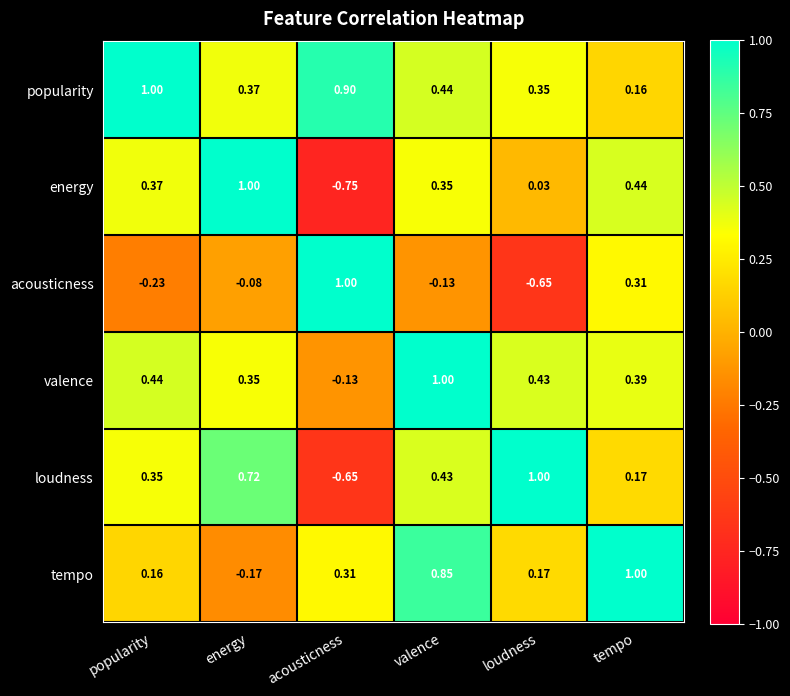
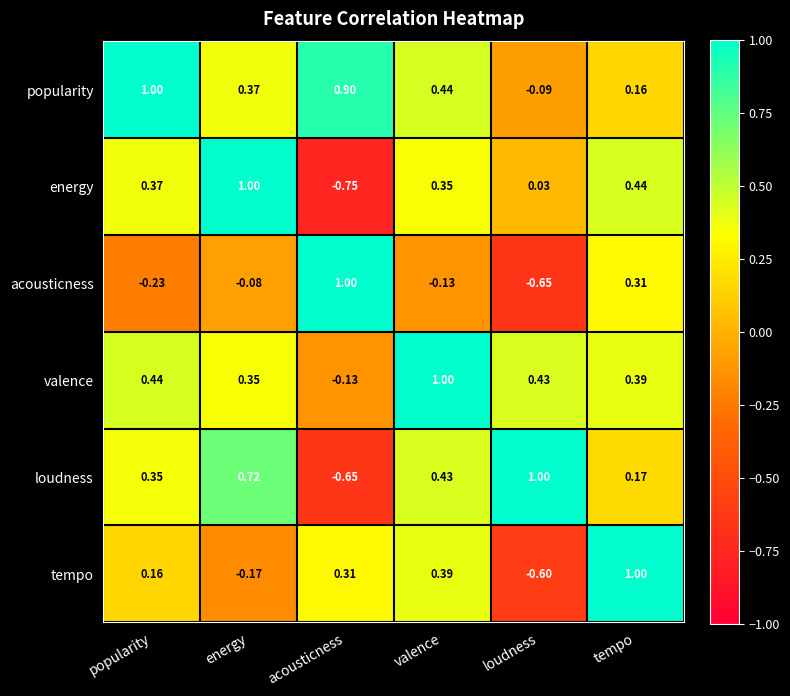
popularity, loudness: 0.35 -> -0.09
tempo, valence: 0.85 -> 0.39
tempo, loudness: 0.17 -> -0.60
